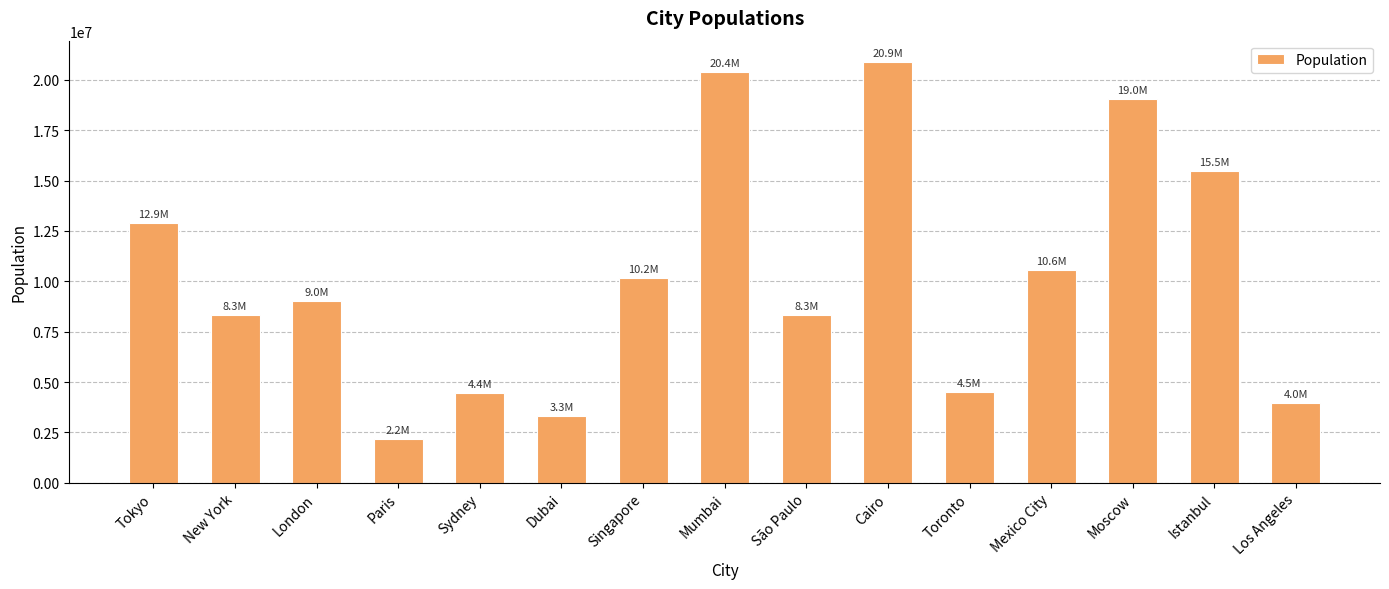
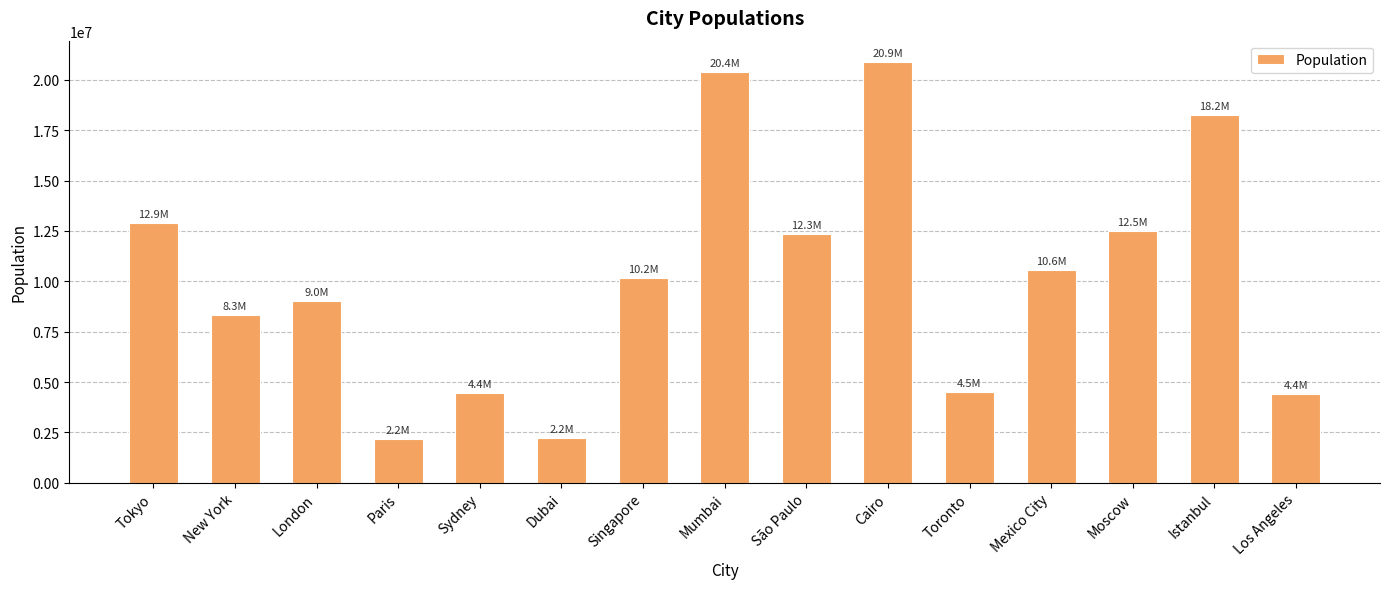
Dubai: 3.3M -> 2.2M
São Paulo: 8.3M -> 12.3M
Moscow: 19.0M -> 12.5M
Istanbul: 15.5M -> 18.2M
Los Angeles: 4.0M -> 4.4M
